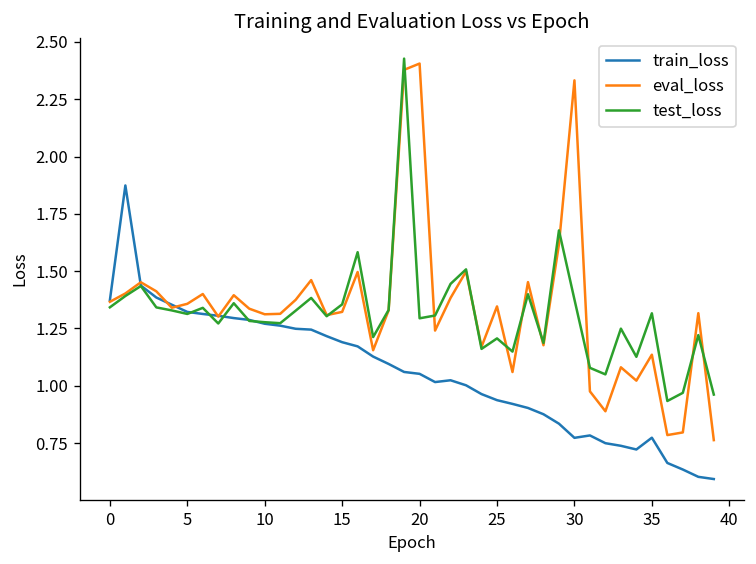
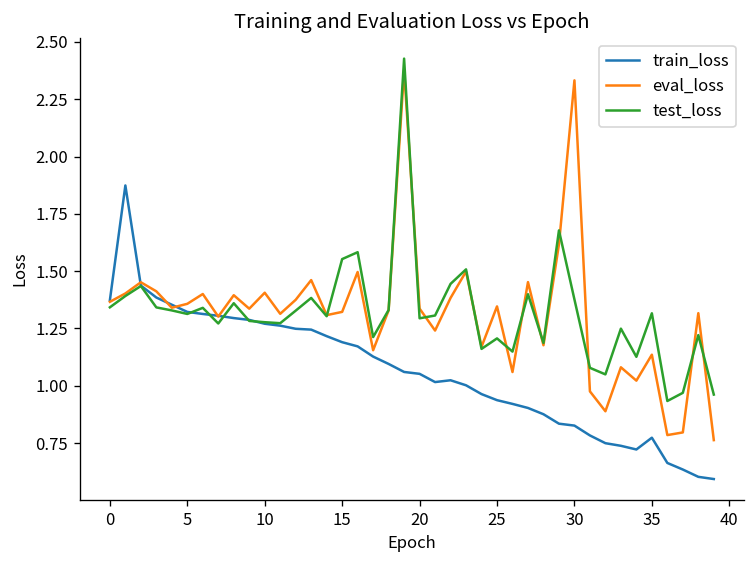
eval_loss, 10: 1.31 -> 1.41
test_loss, 15: 1.36 -> 1.55
eval_loss, 20: 2.41 -> 1.34
train_loss, 30: 0.77 -> 0.83
